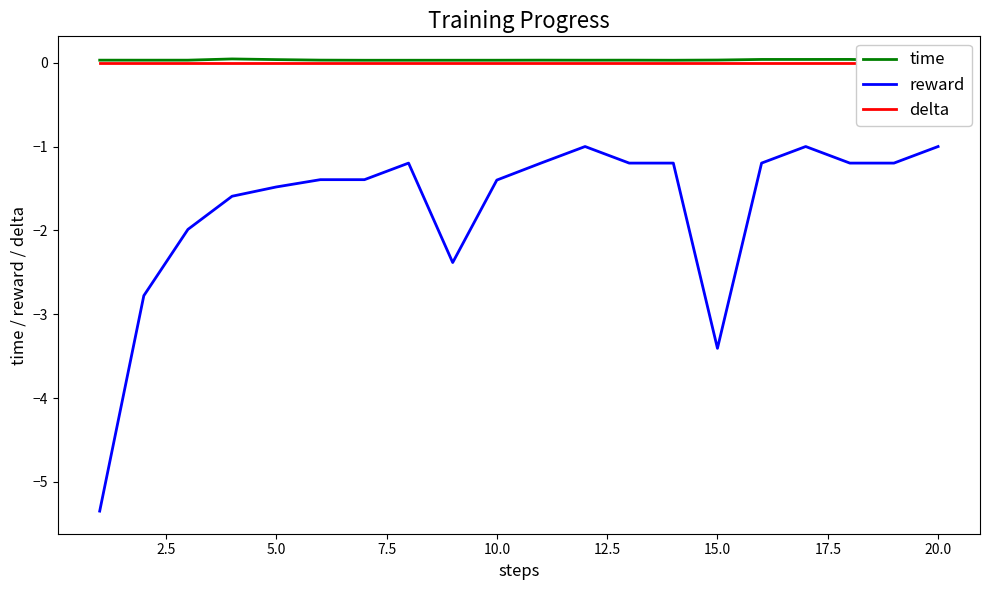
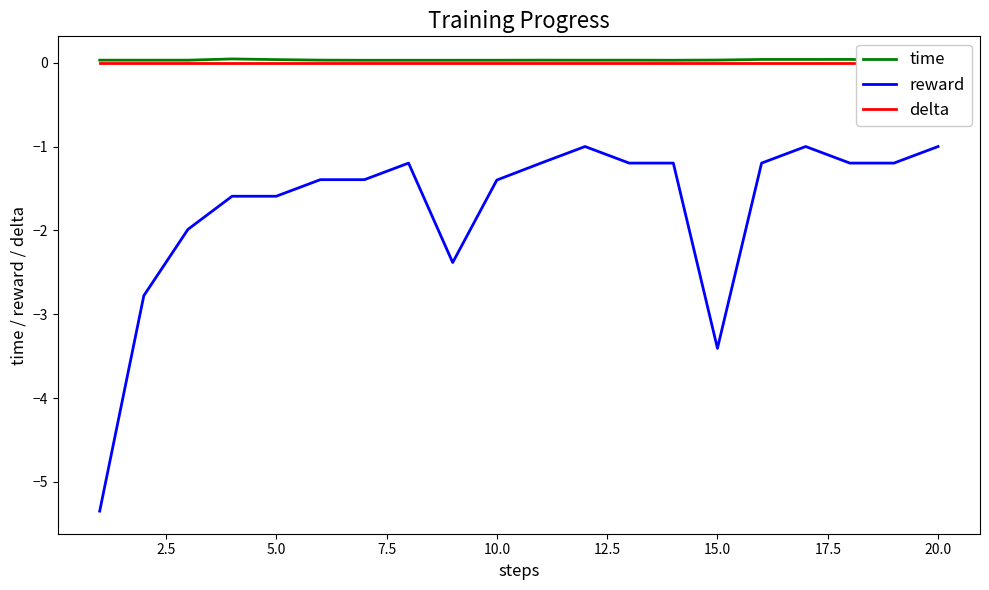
reward, 5.0: -1.5 -> -1.6
